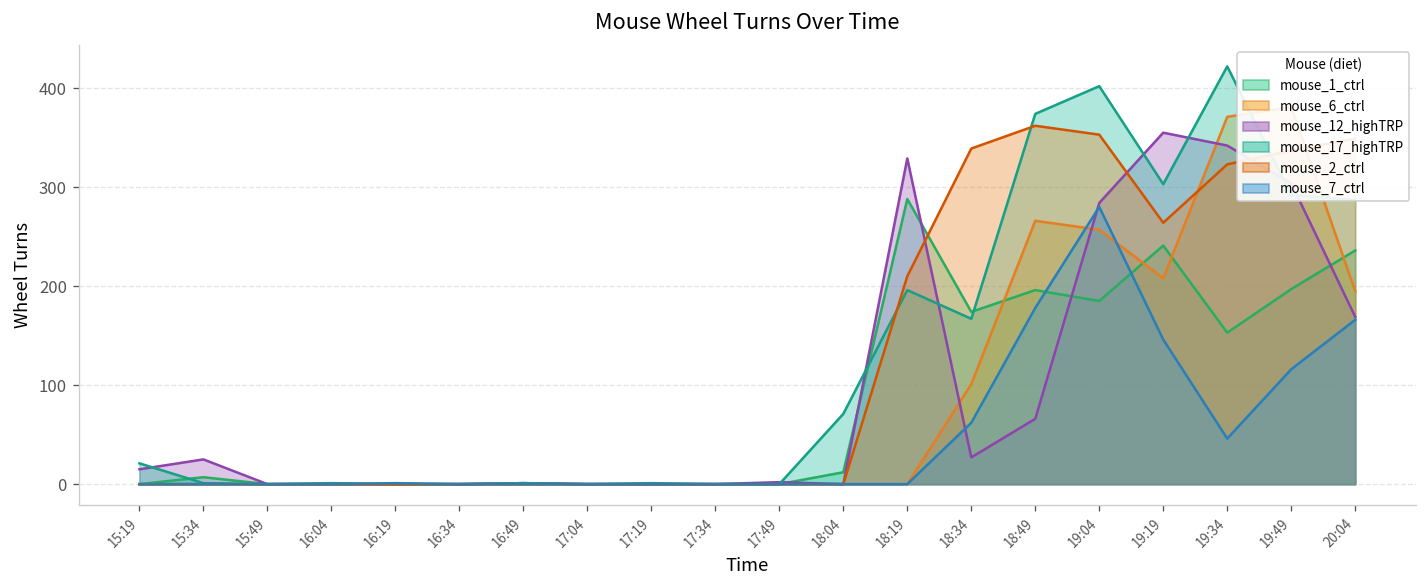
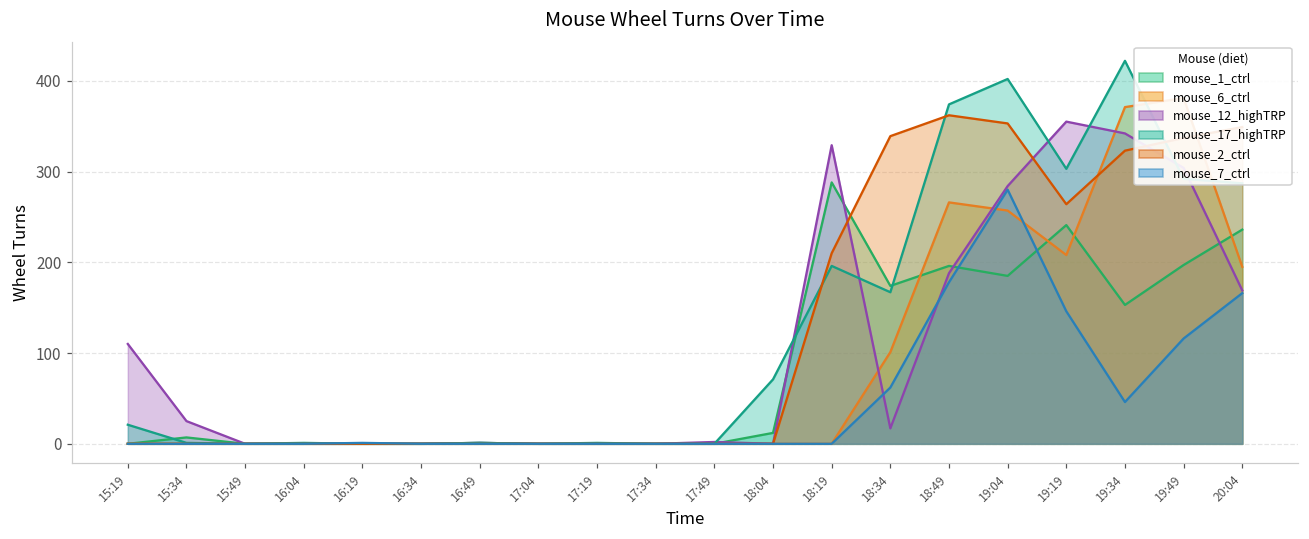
mouse_12_highTRP, 15:19: 20 -> 110
mouse_12_highTRP, 18:34: 30 -> 20
mouse_12_highTRP, 18:49: 70 -> 190
